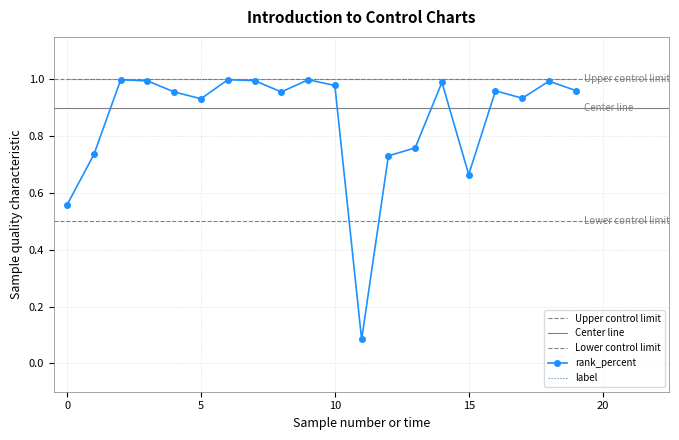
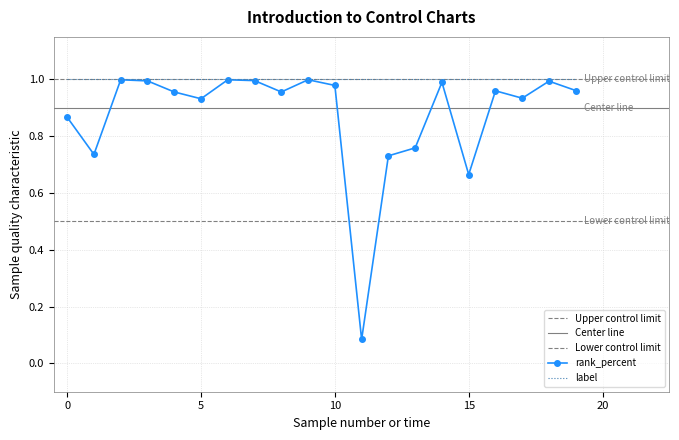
rank_percent, 0: 0.56 -> 0.87
